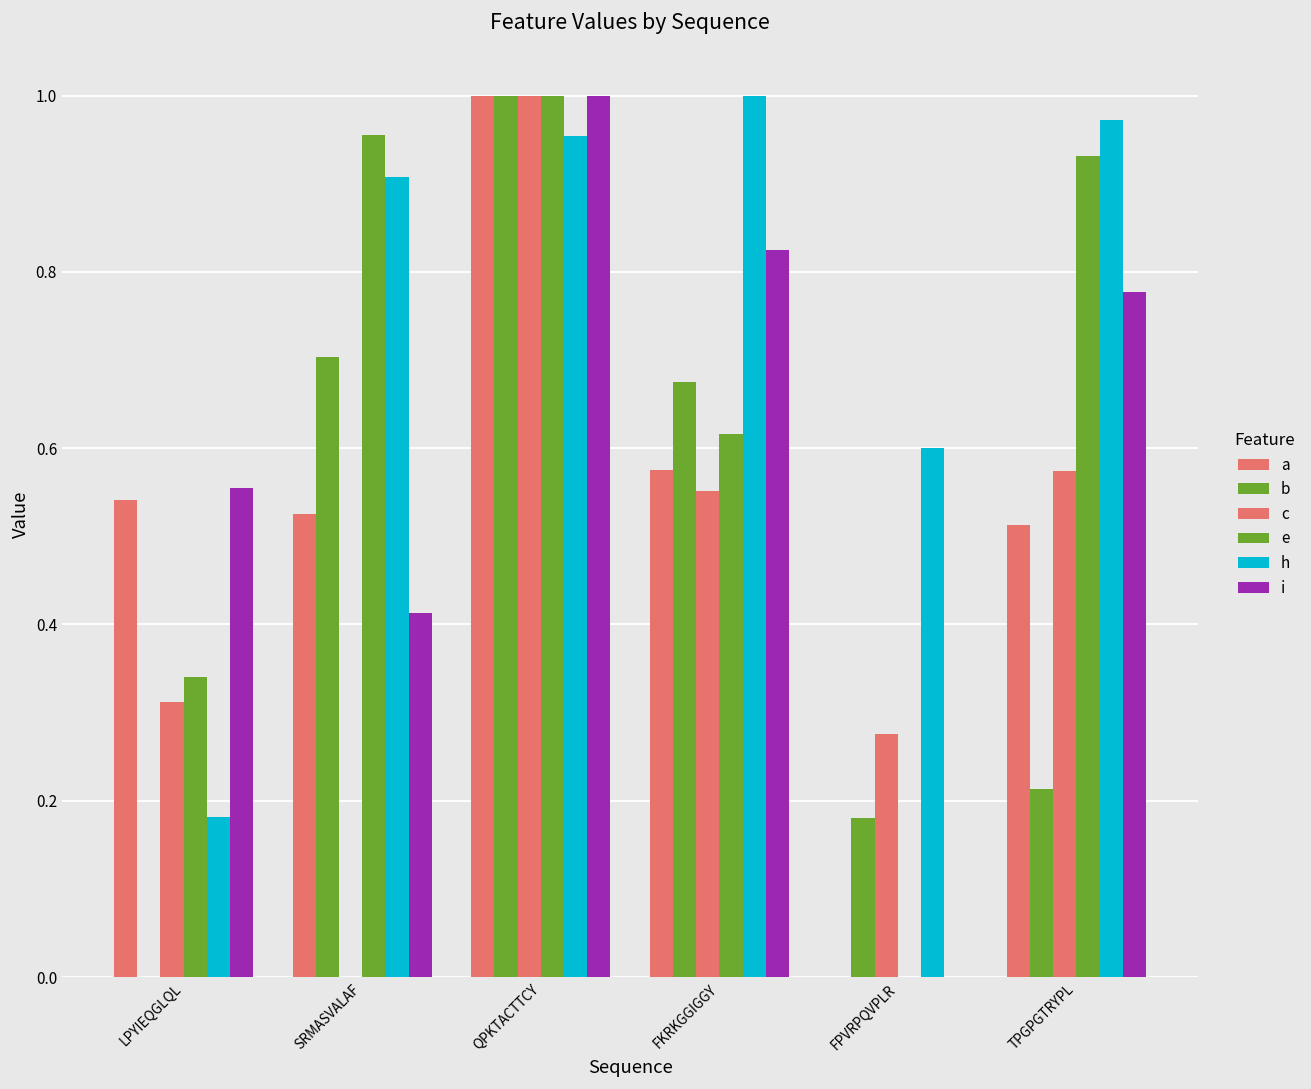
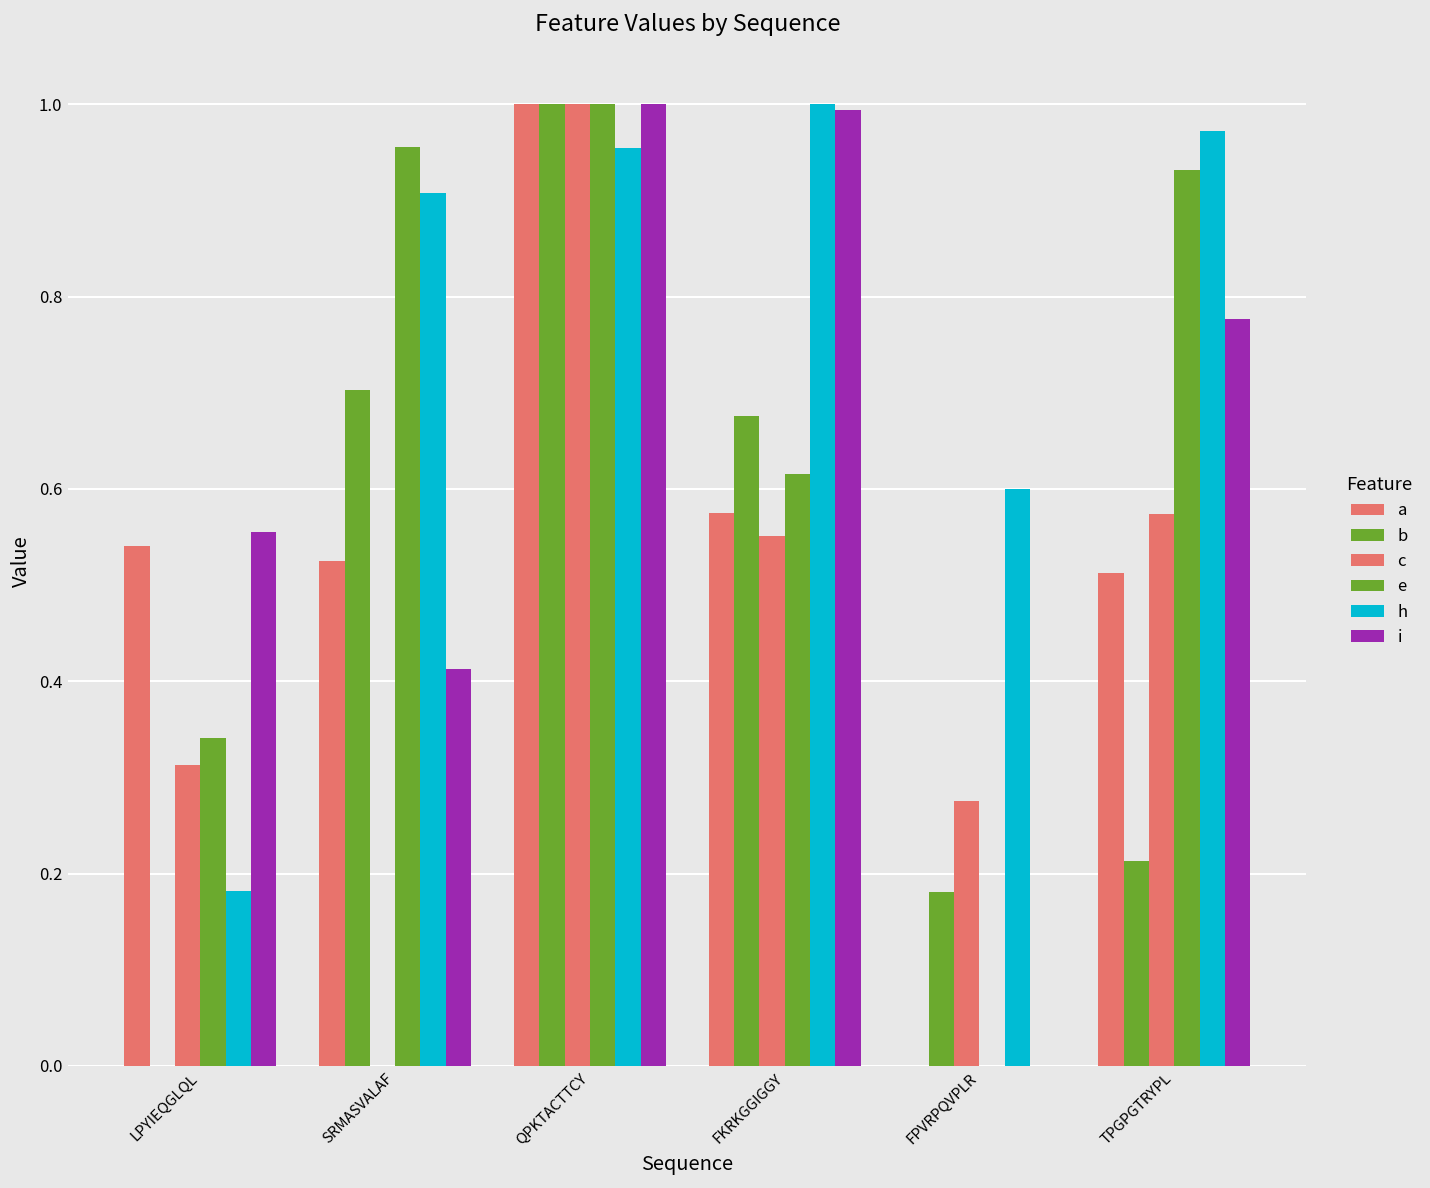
i, FKRKGGIGGY: 0.82 -> 0.99
